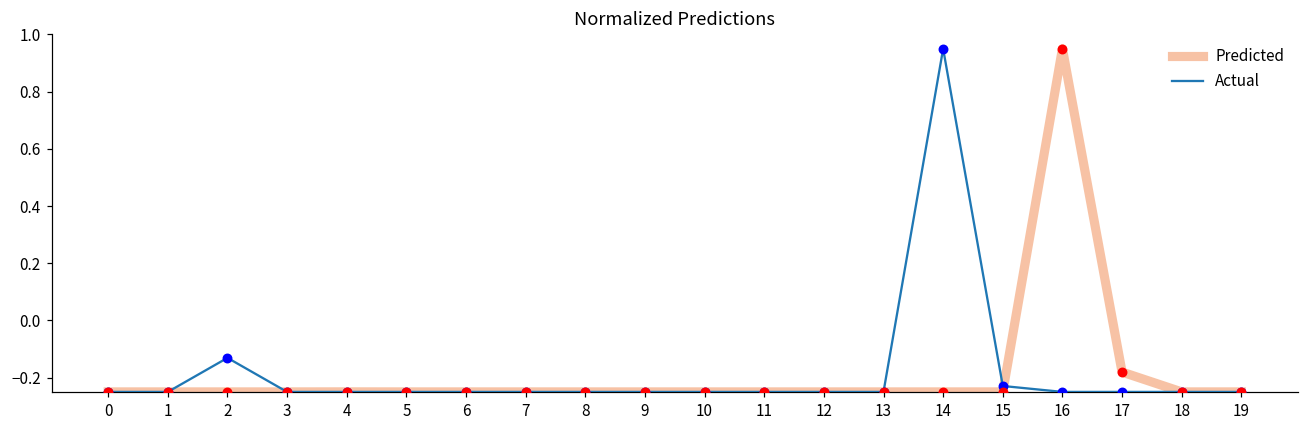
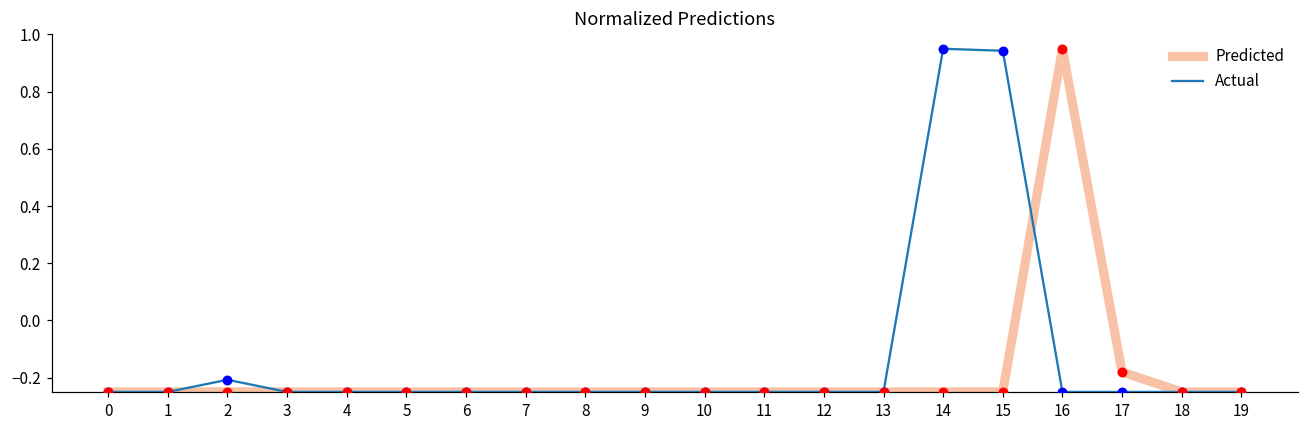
Actual, 2: -0.13 -> -0.21
Actual, 15: -0.23 -> 0.94
